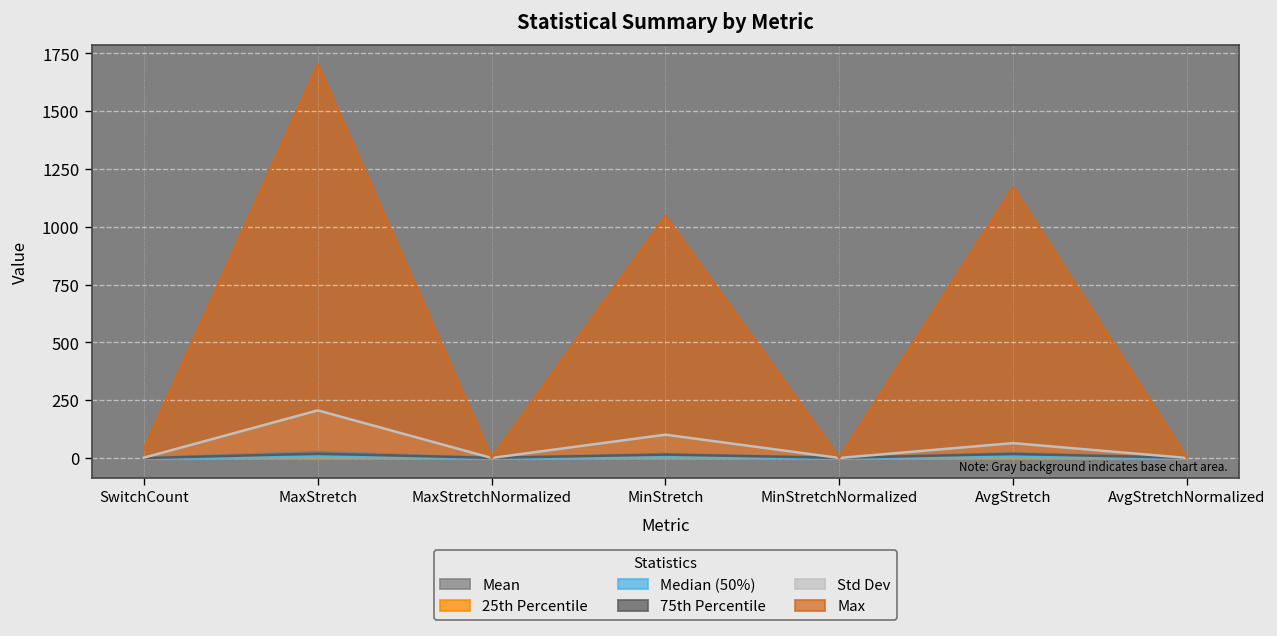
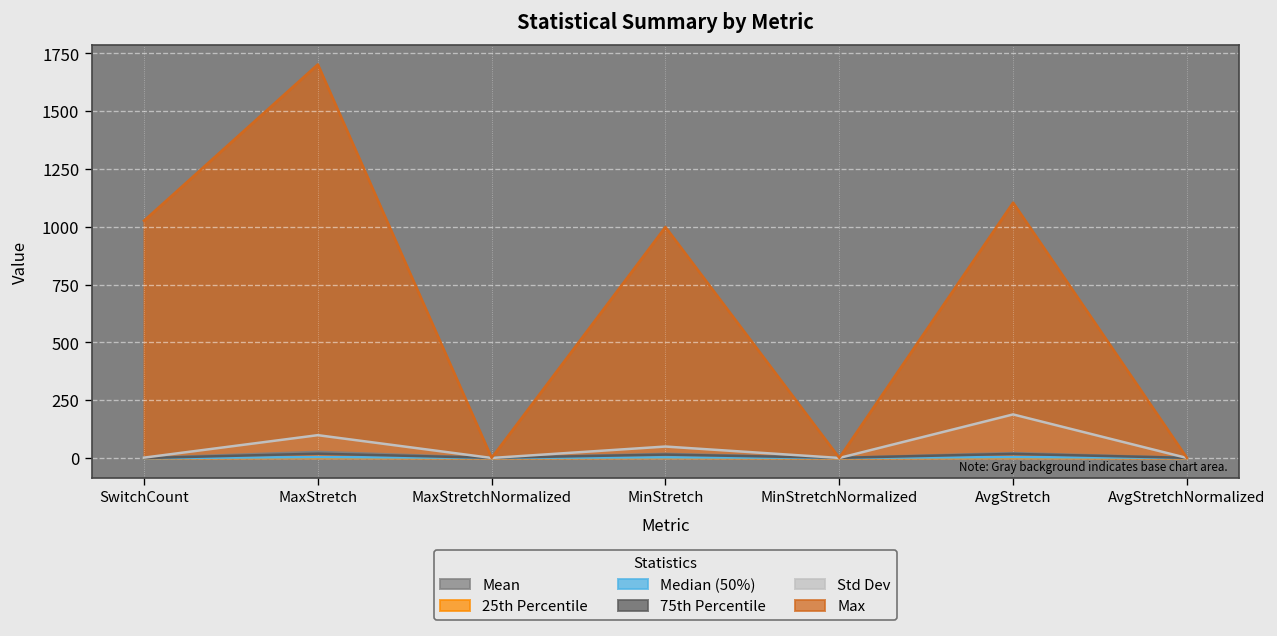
Max, SwitchCount: 40 -> 1030
Std Dev, MaxStretch: 210 -> 100
Std Dev, MinStretch: 100 -> 50
Max, MinStretch: 1050 -> 1000
Std Dev, AvgStretch: 60 -> 190
Max, AvgStretch: 1170 -> 1100
